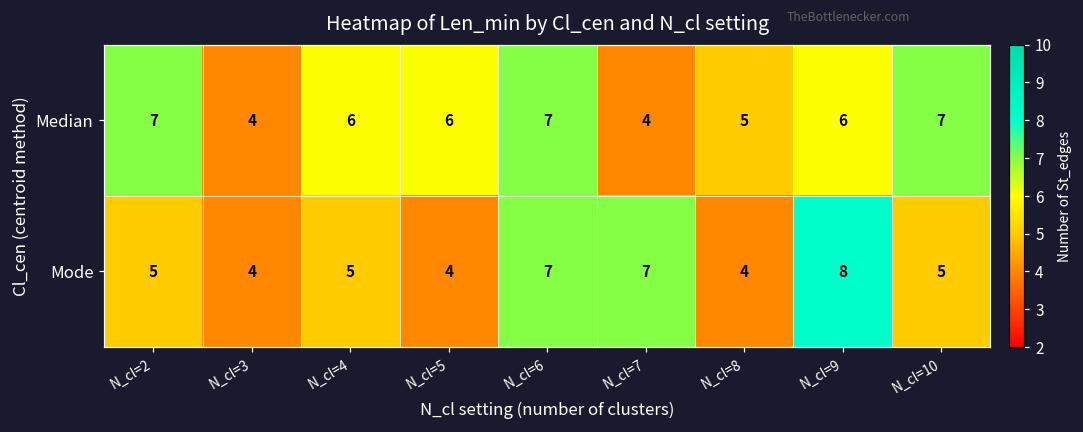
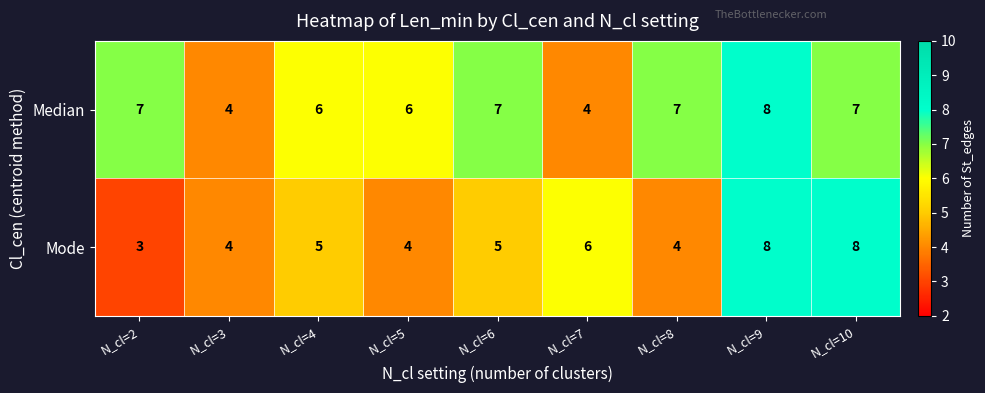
Median, N_cl=8: 5 -> 7
Median, N_cl=9: 6 -> 8
Mode, N_cl=2: 5 -> 3
Mode, N_cl=6: 7 -> 5
Mode, N_cl=7: 7 -> 6
Mode, N_cl=10: 5 -> 8
